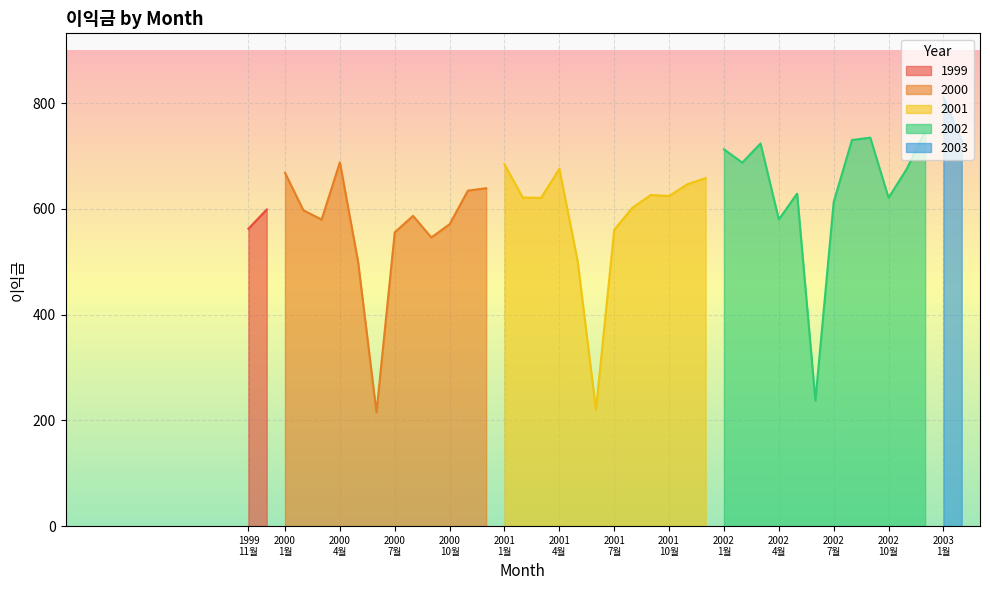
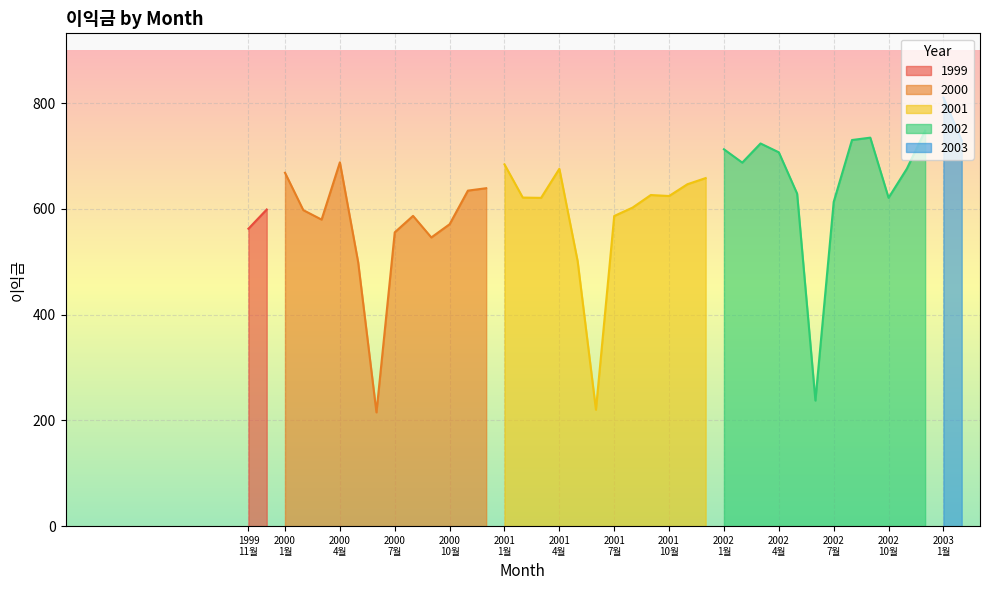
2001, 2001 7월: 560 -> 590
2002, 2002 4월: 580 -> 710
